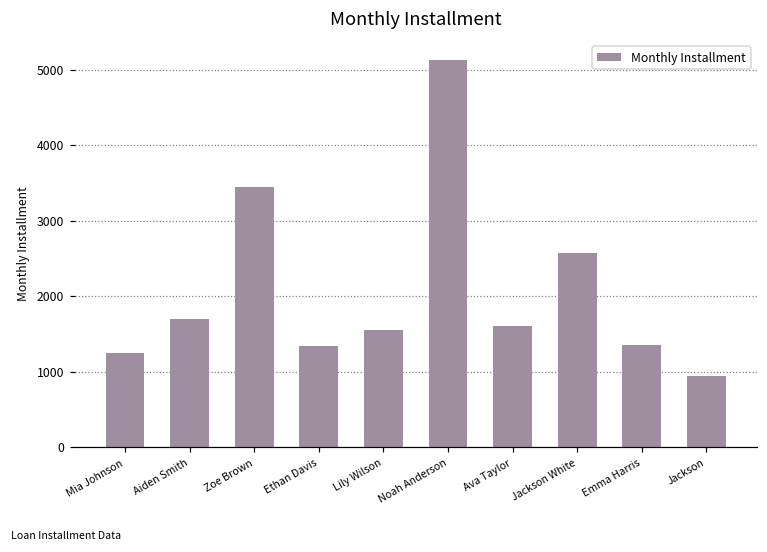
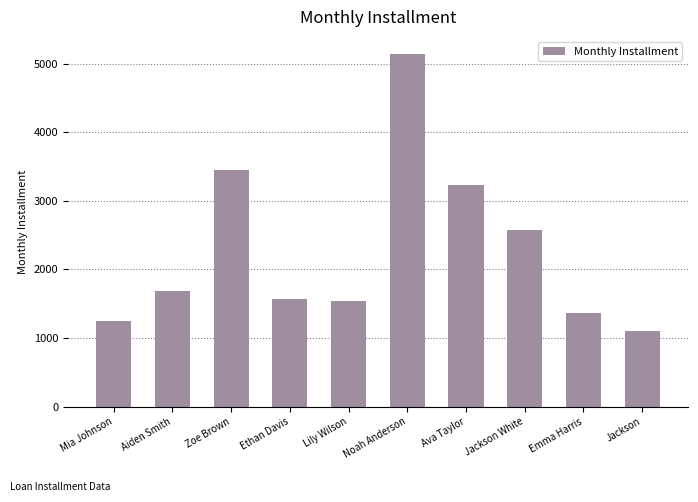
Ethan Davis: 1300 -> 1600
Ava Taylor: 1600 -> 3200
Jackson: 900 -> 1100
